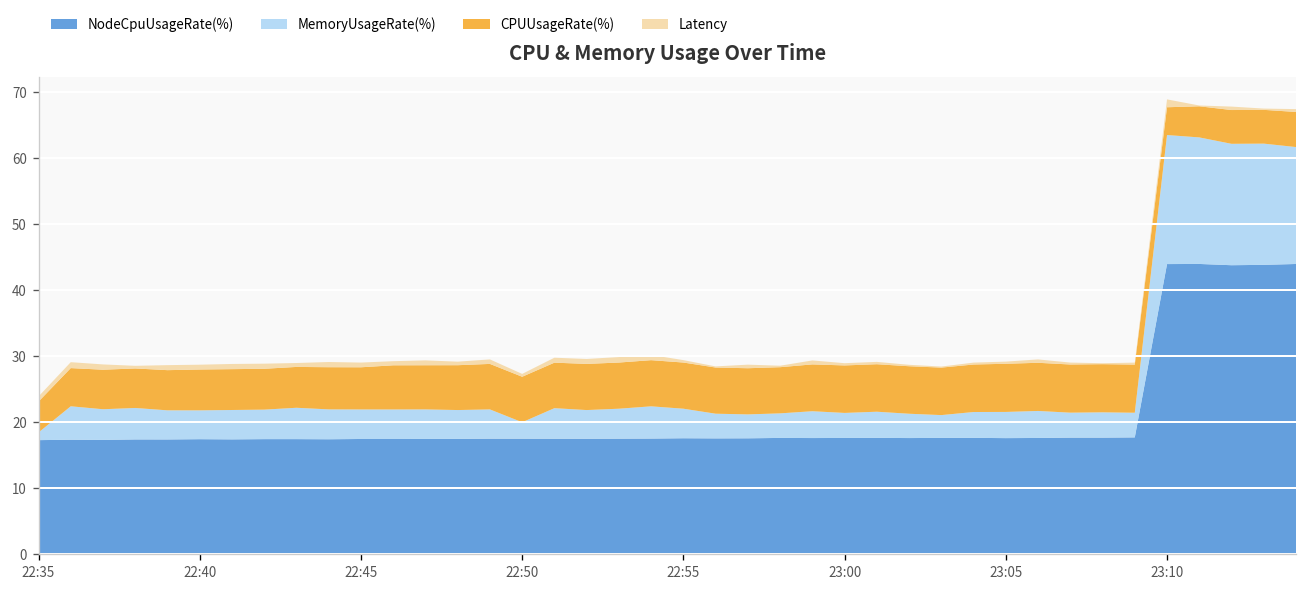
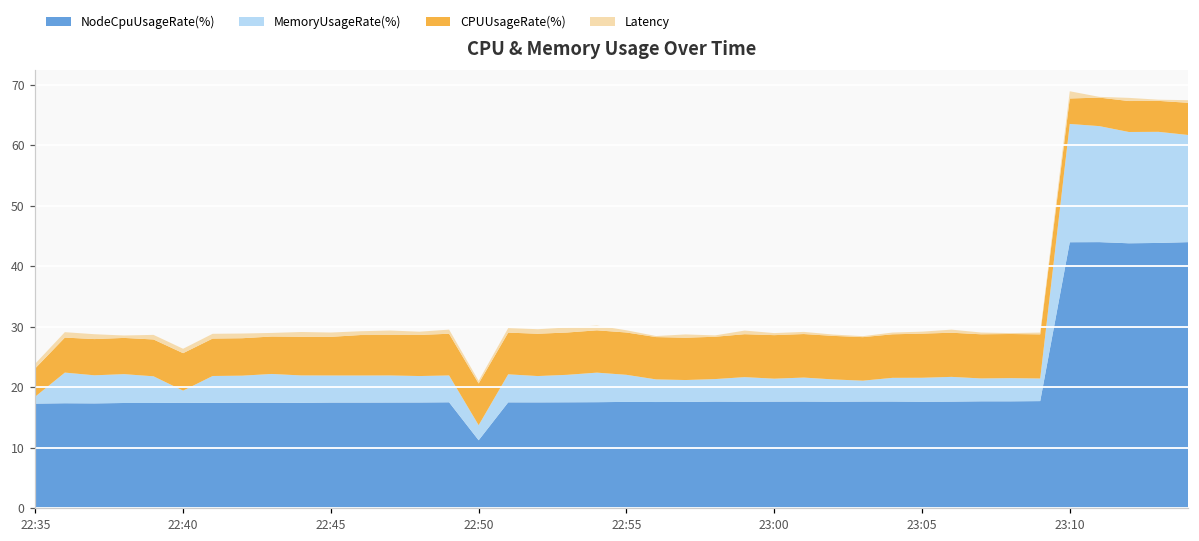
MemoryUsageRate(%), 22:40: 4 -> 2
NodeCpuUsageRate(%), 22:50: 18 -> 11
